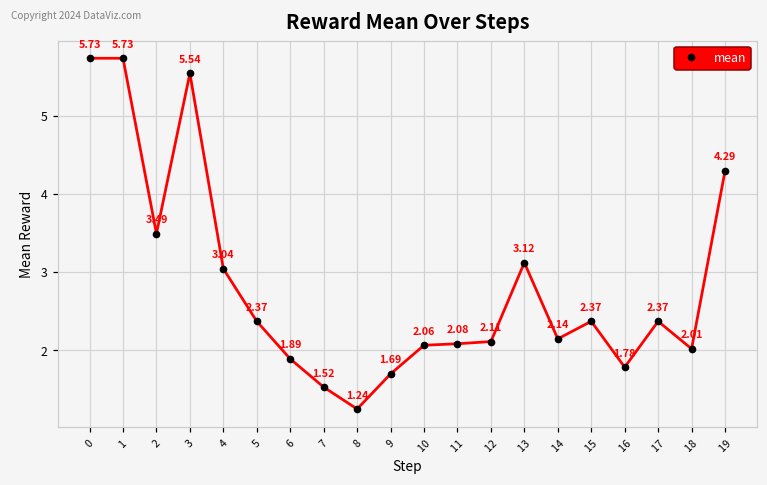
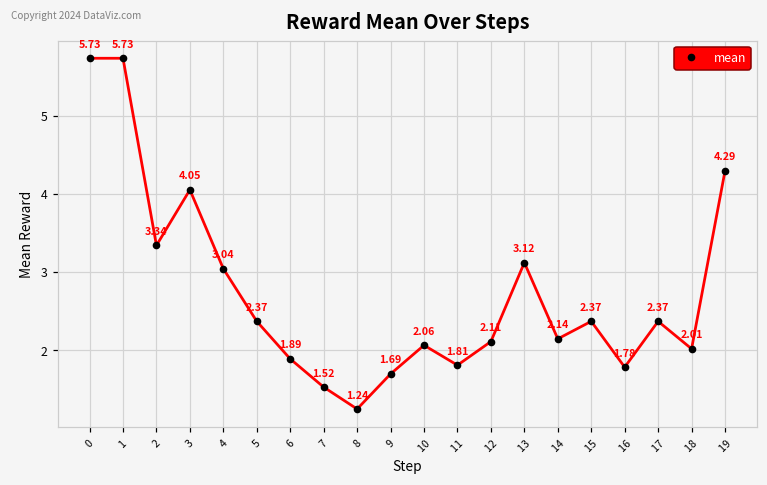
2: 3.49 -> 3.34
3: 5.54 -> 4.05
11: 2.08 -> 1.81
